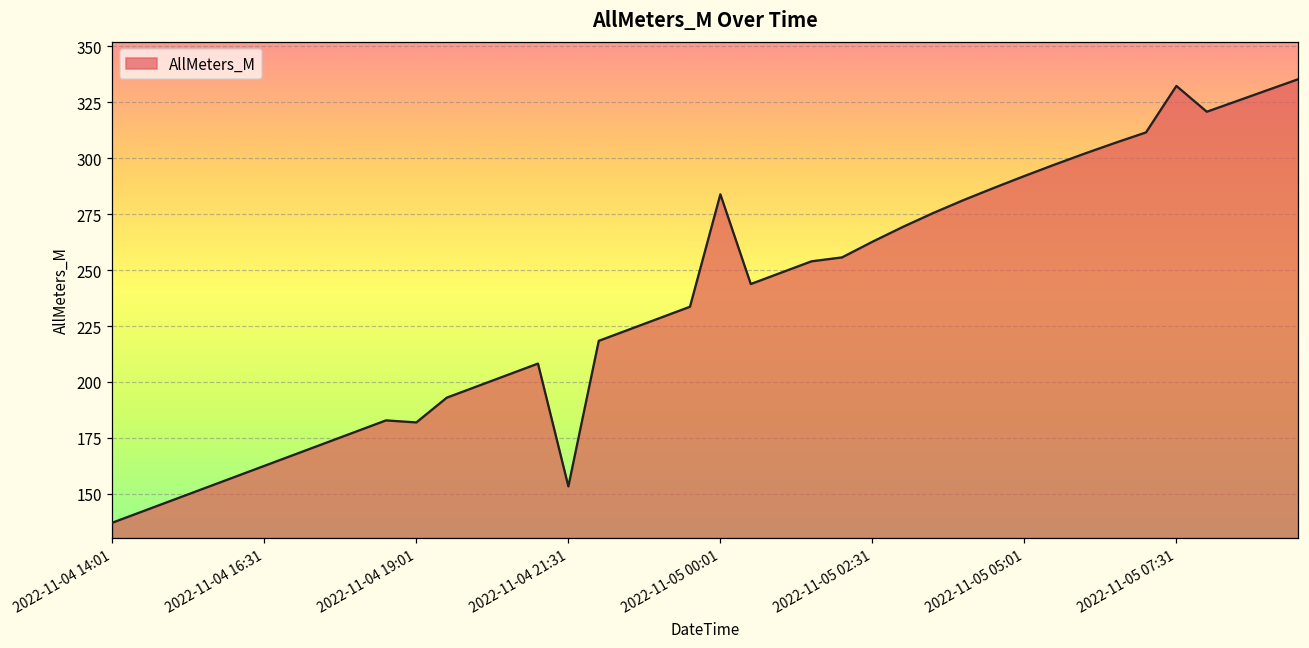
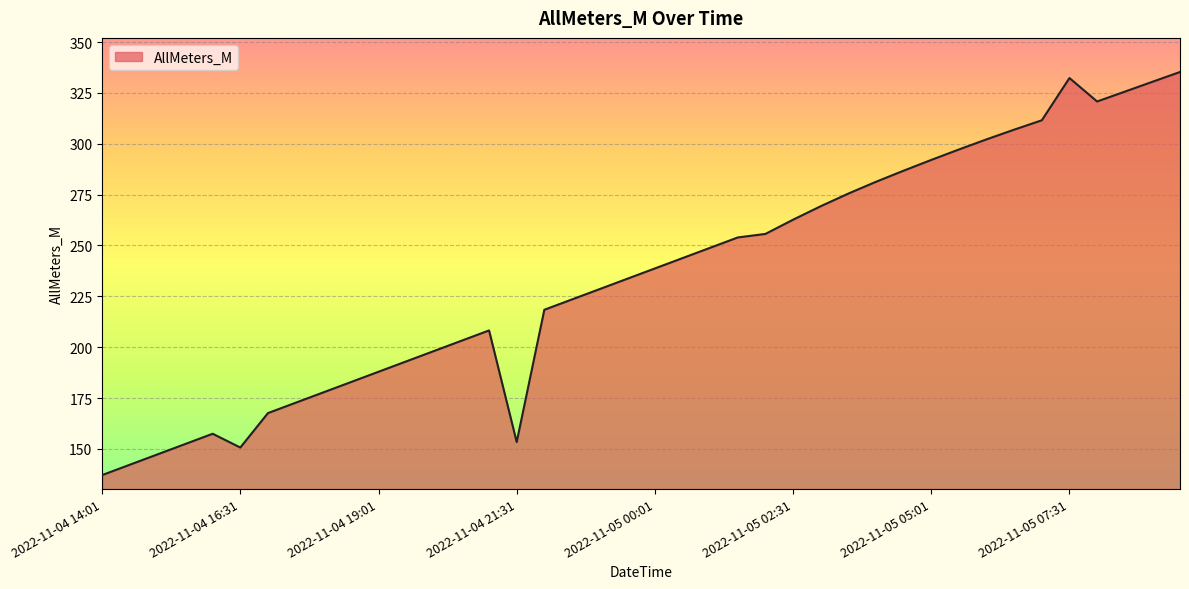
2022-11-04 16:31: 163 -> 151
2022-11-04 19:01: 182 -> 188
2022-11-05 00:01: 284 -> 239
